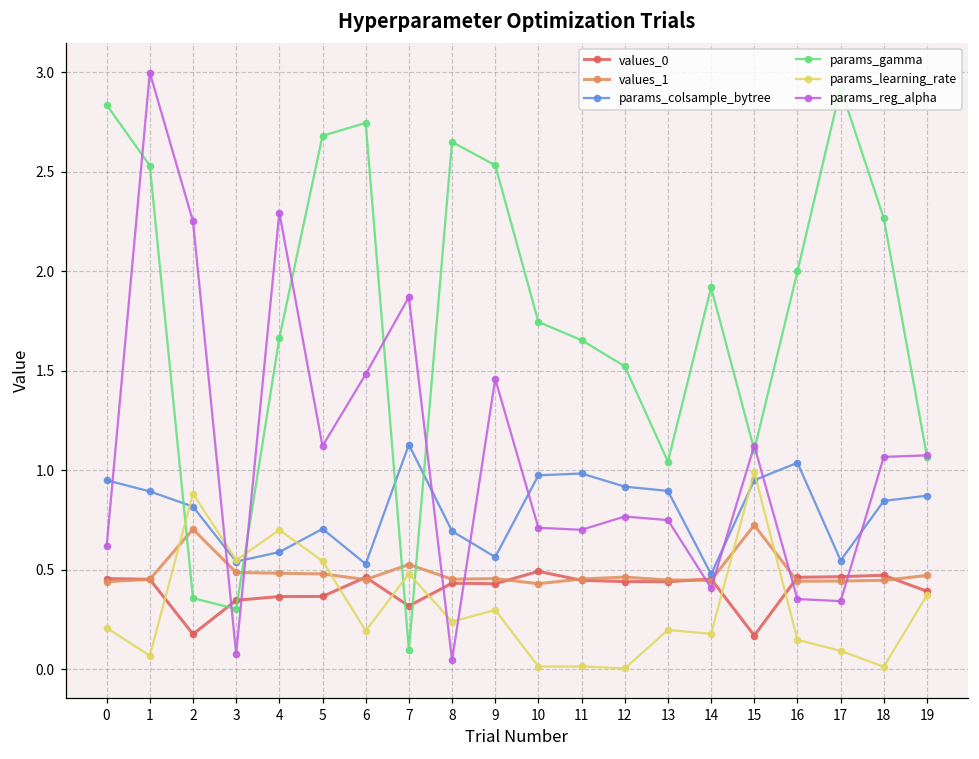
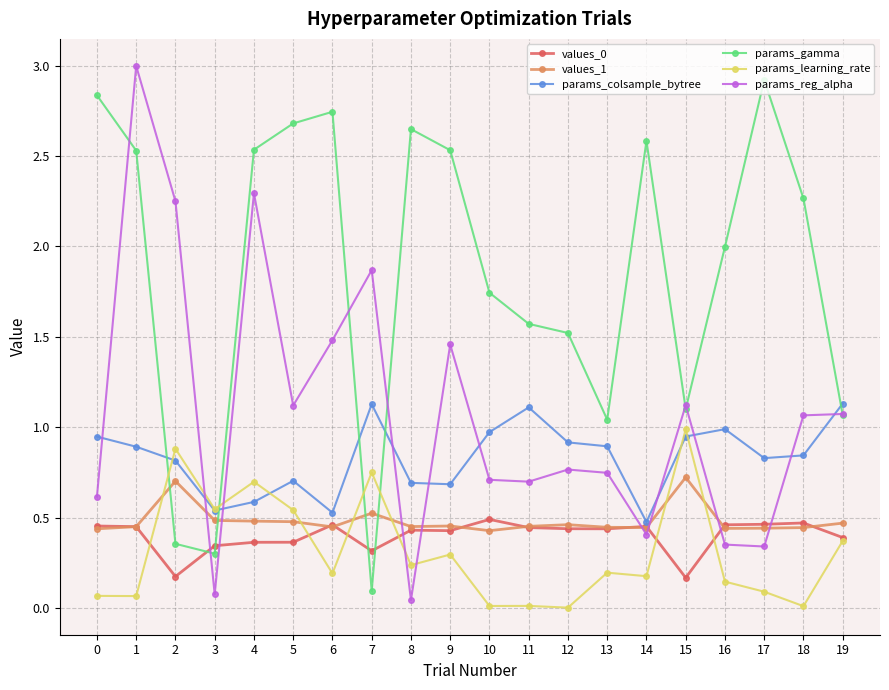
params_learning_rate, 0: 0.21 -> 0.07
params_gamma, 4: 1.66 -> 2.53
params_learning_rate, 7: 0.48 -> 0.75
params_colsample_bytree, 9: 0.56 -> 0.69
params_colsample_bytree, 11: 0.98 -> 1.11
params_gamma, 11: 1.65 -> 1.57
params_gamma, 14: 1.92 -> 2.58
params_colsample_bytree, 16: 1.04 -> 0.99
params_colsample_bytree, 17: 0.55 -> 0.83
params_colsample_bytree, 19: 0.87 -> 1.13
